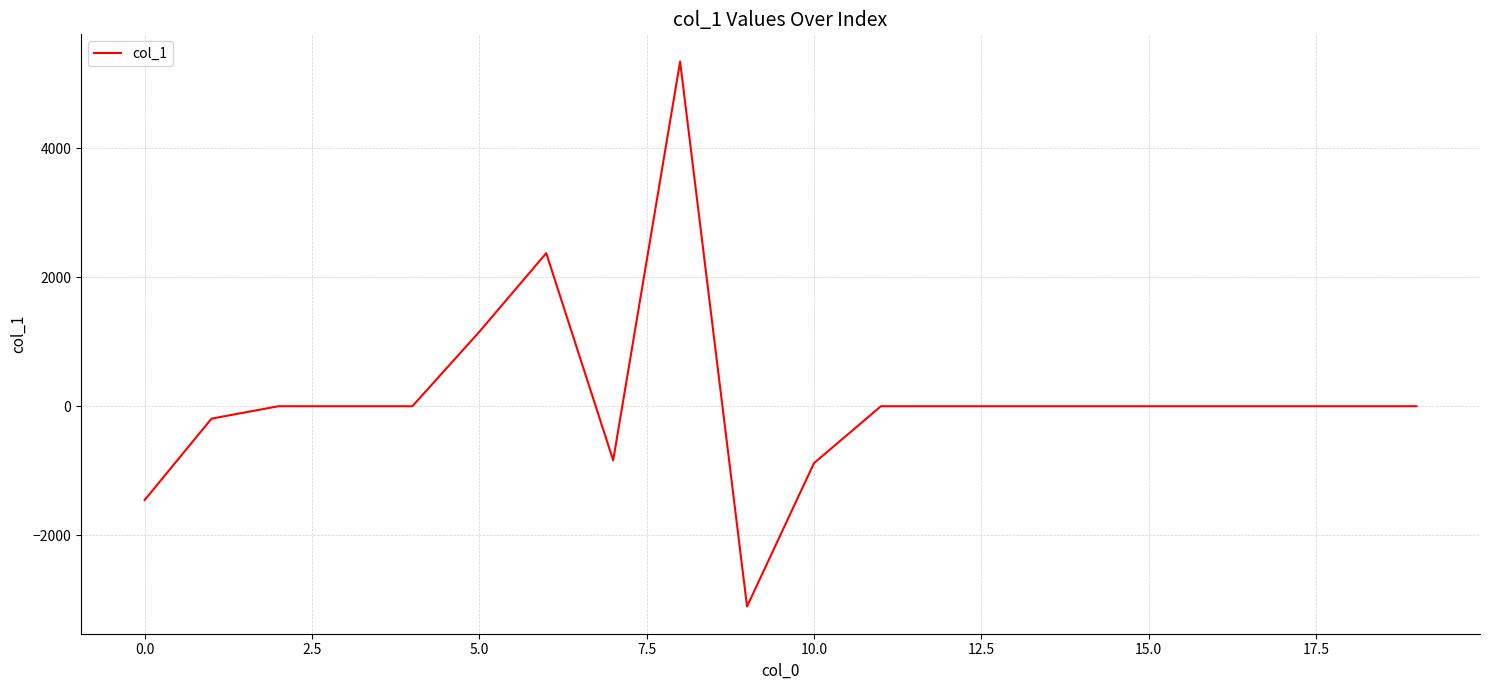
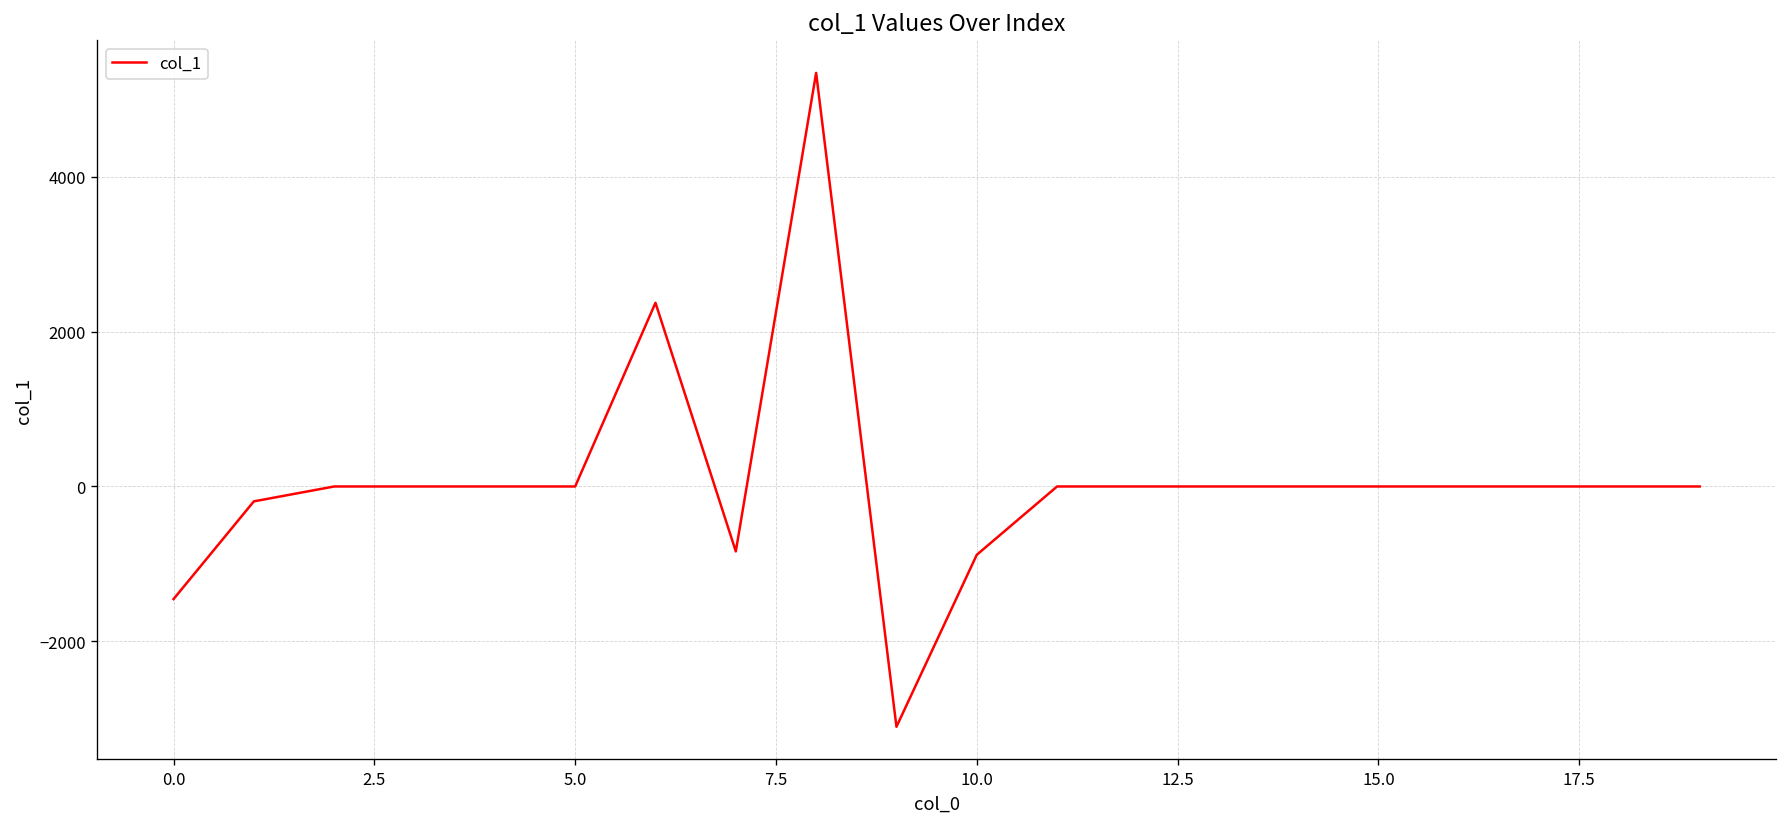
5.0: 1200 -> 0
